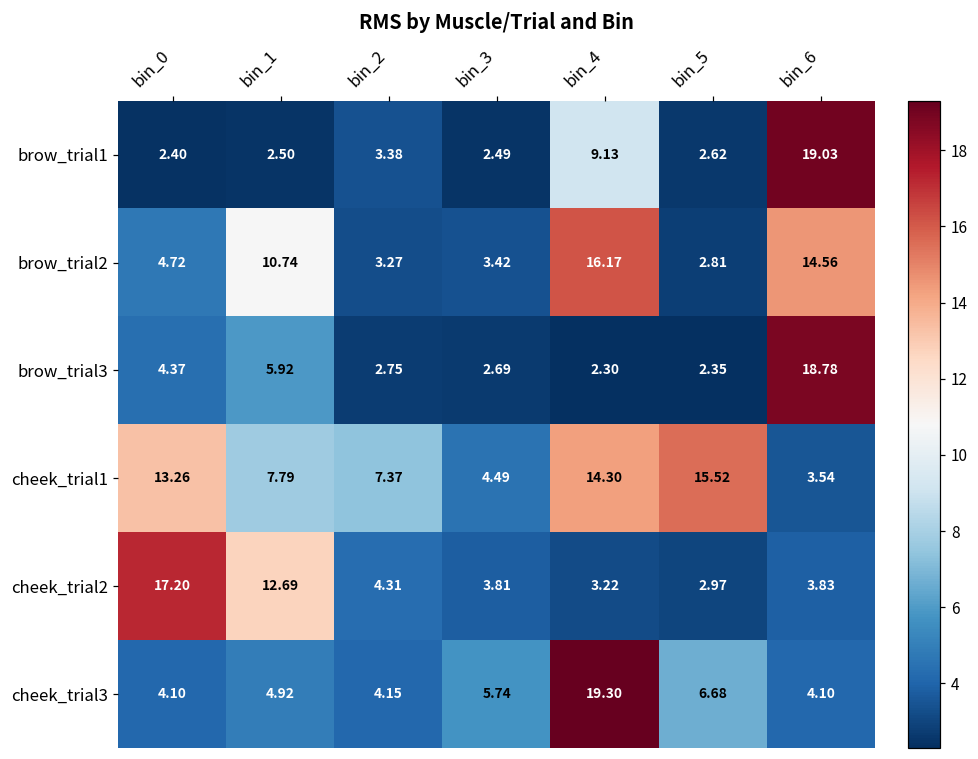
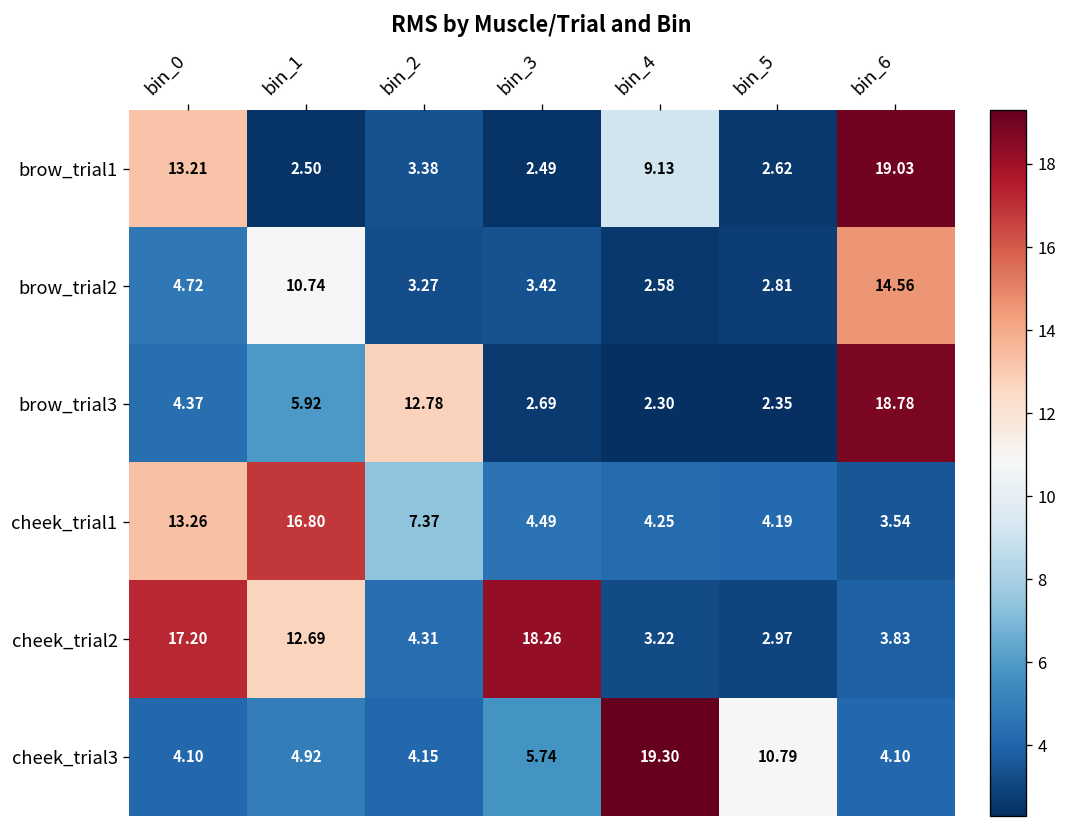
brow_trial1, bin_0: 2.40 -> 13.21
brow_trial2, bin_4: 16.17 -> 2.58
brow_trial3, bin_2: 2.75 -> 12.78
cheek_trial1, bin_1: 7.79 -> 16.80
cheek_trial1, bin_4: 14.30 -> 4.25
cheek_trial1, bin_5: 15.52 -> 4.19
cheek_trial2, bin_3: 3.81 -> 18.26
cheek_trial3, bin_5: 6.68 -> 10.79
